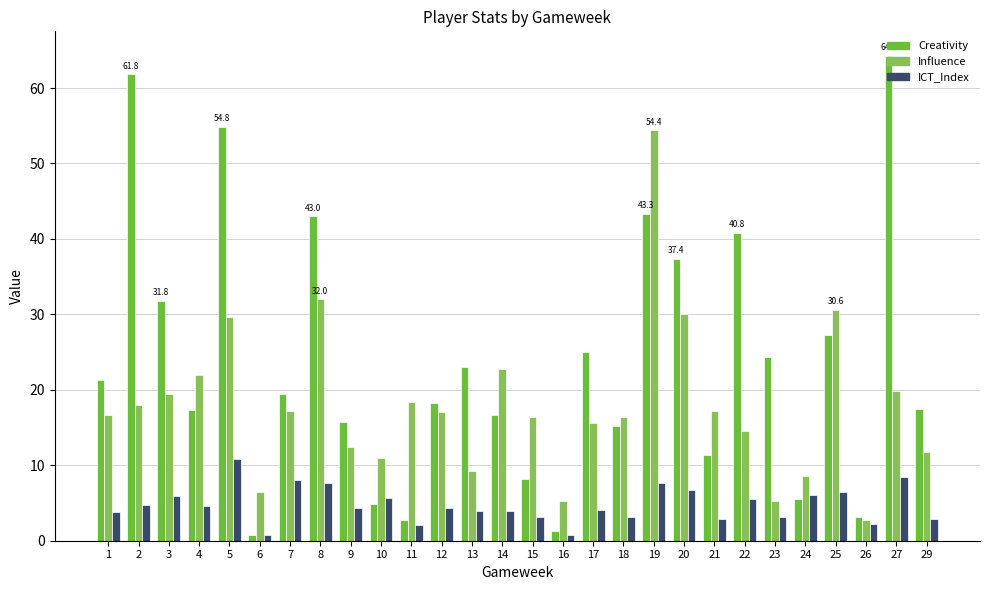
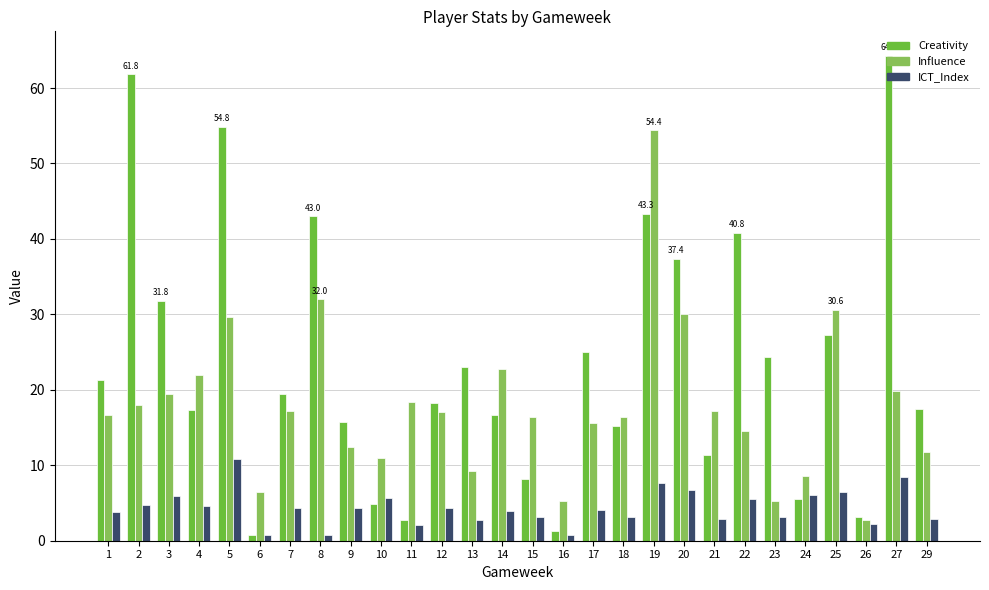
ICT_Index, 7: 8 -> 4
ICT_Index, 8: 8 -> 1
ICT_Index, 13: 4 -> 3
